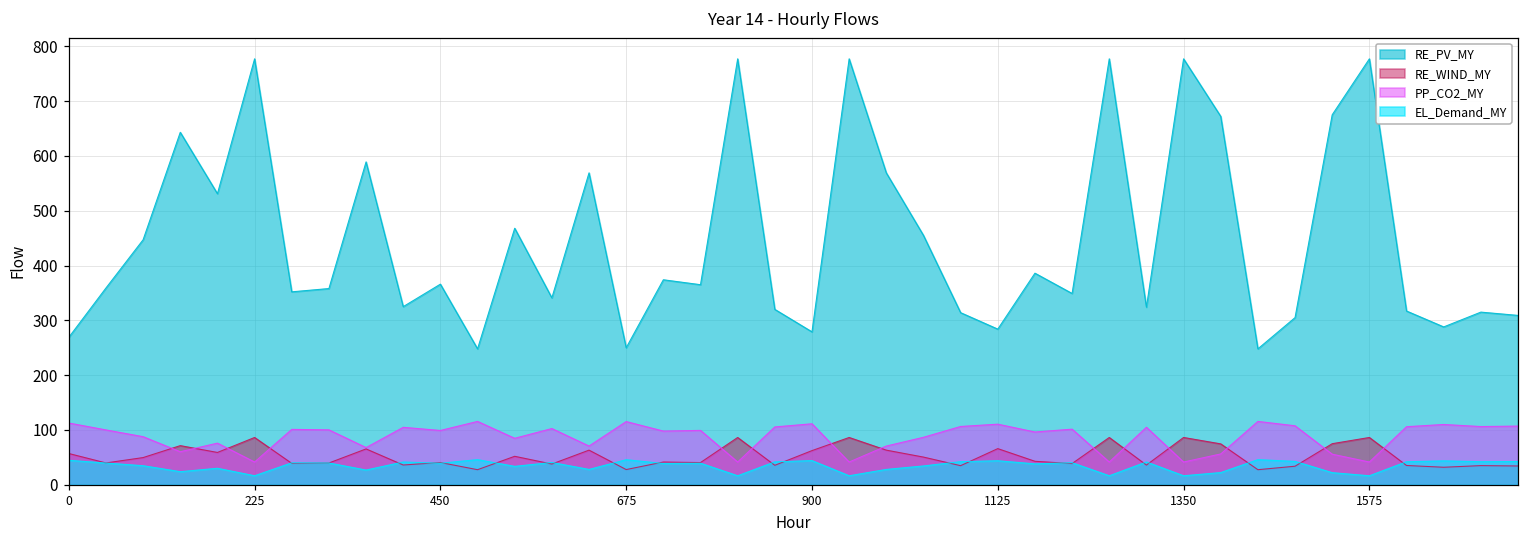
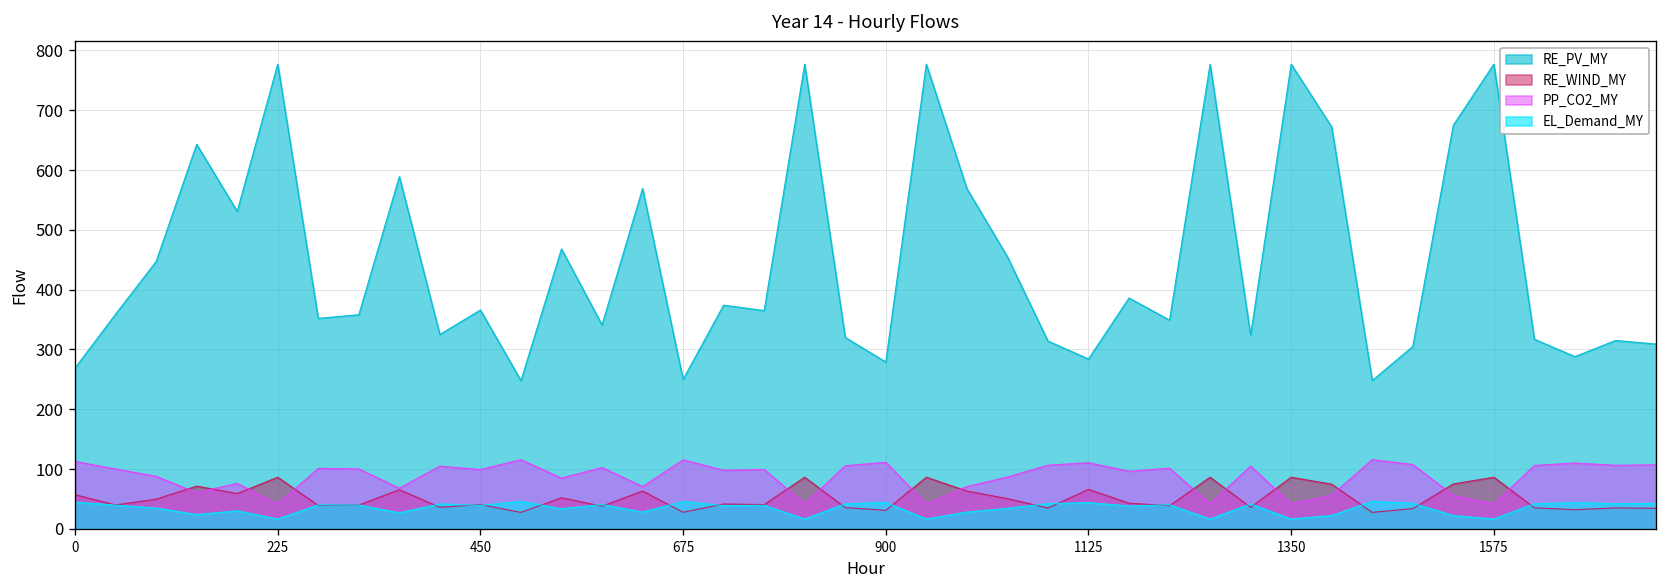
RE_WIND_MY, 900: 60 -> 30
